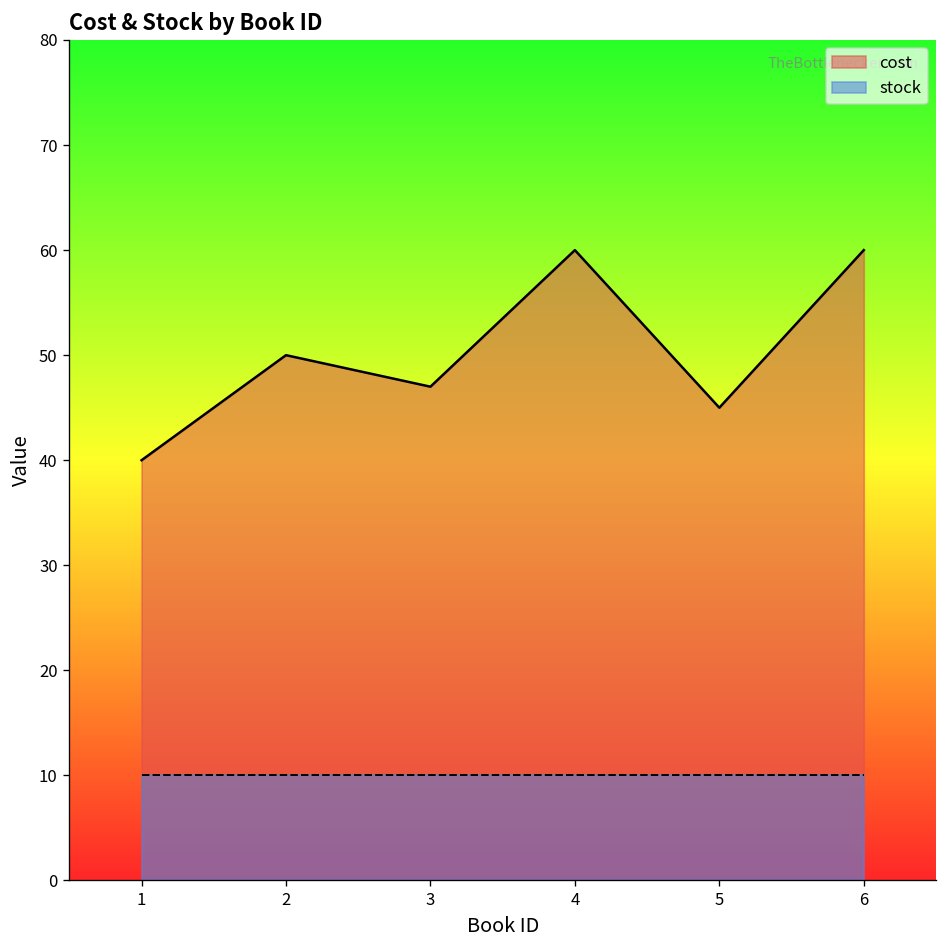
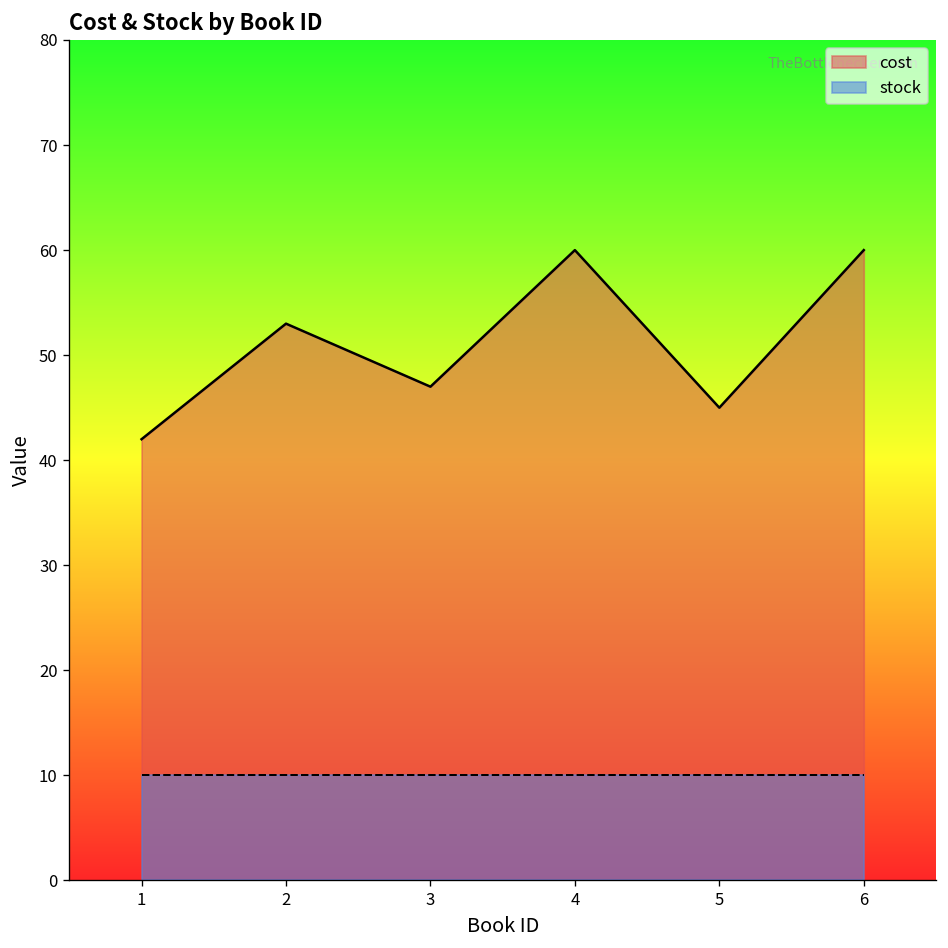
cost, 1: 40 -> 42
cost, 2: 50 -> 53
